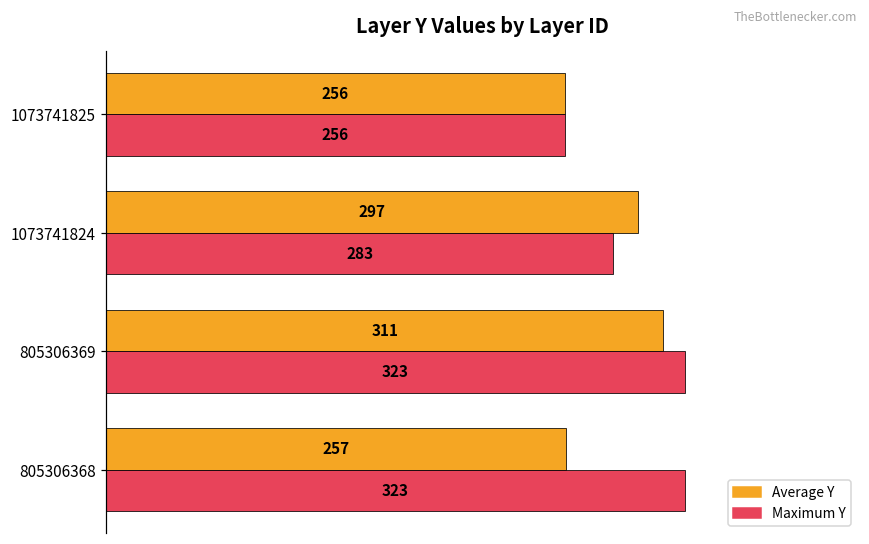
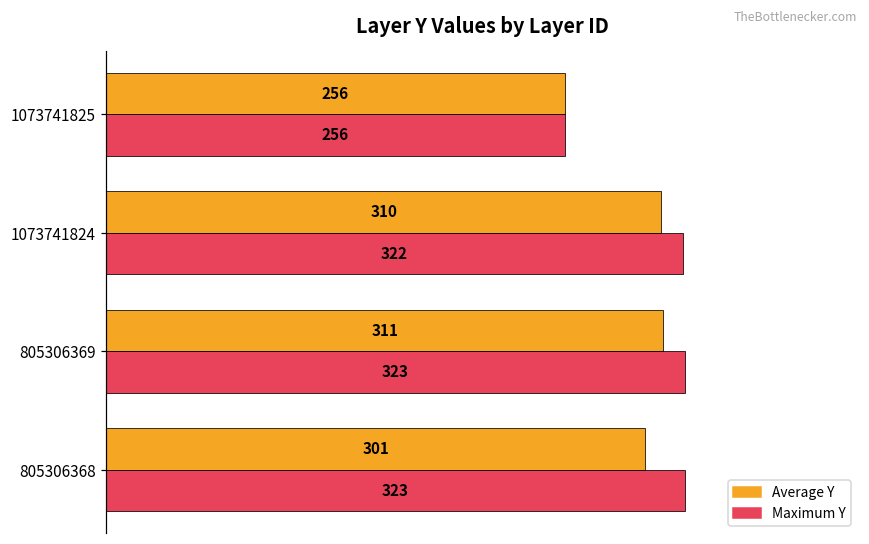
Average Y, 1073741824: 297 -> 310
Maximum Y, 1073741824: 283 -> 322
Average Y, 805306368: 257 -> 301
